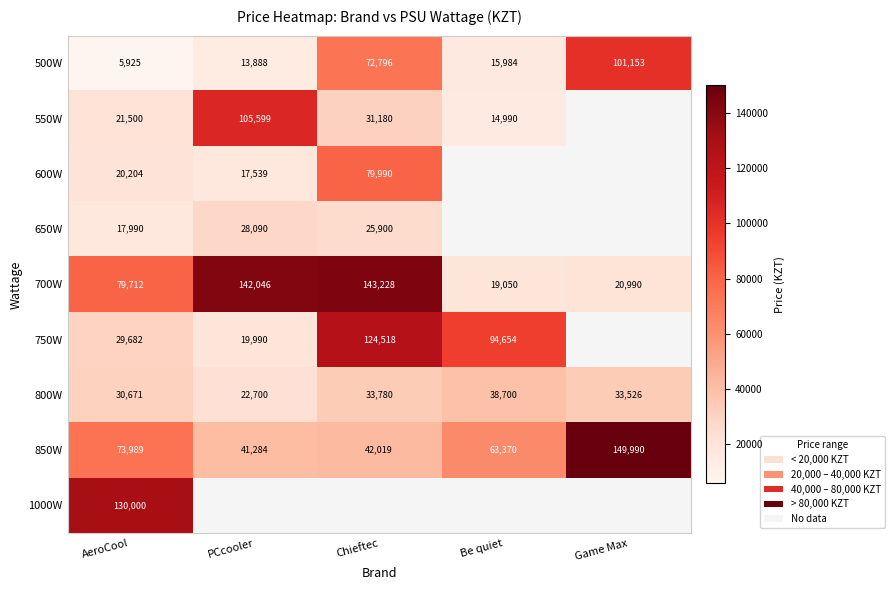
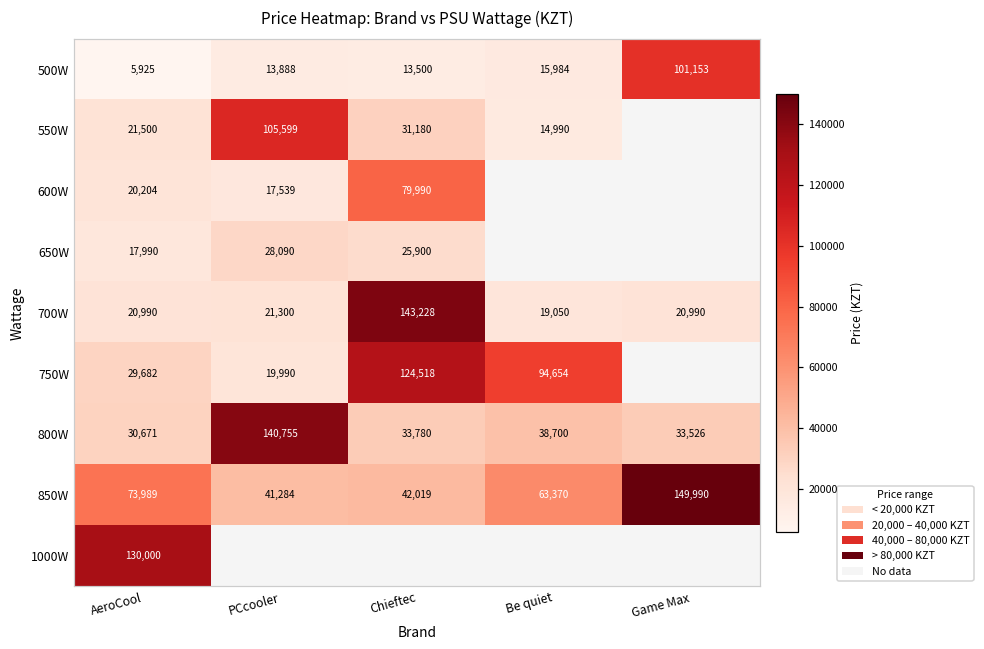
500W, Chieftec: 72,796 -> 13,500
700W, AeroCool: 79,712 -> 20,990
700W, PCcooler: 142,046 -> 21,300
800W, PCcooler: 22,700 -> 140,755
